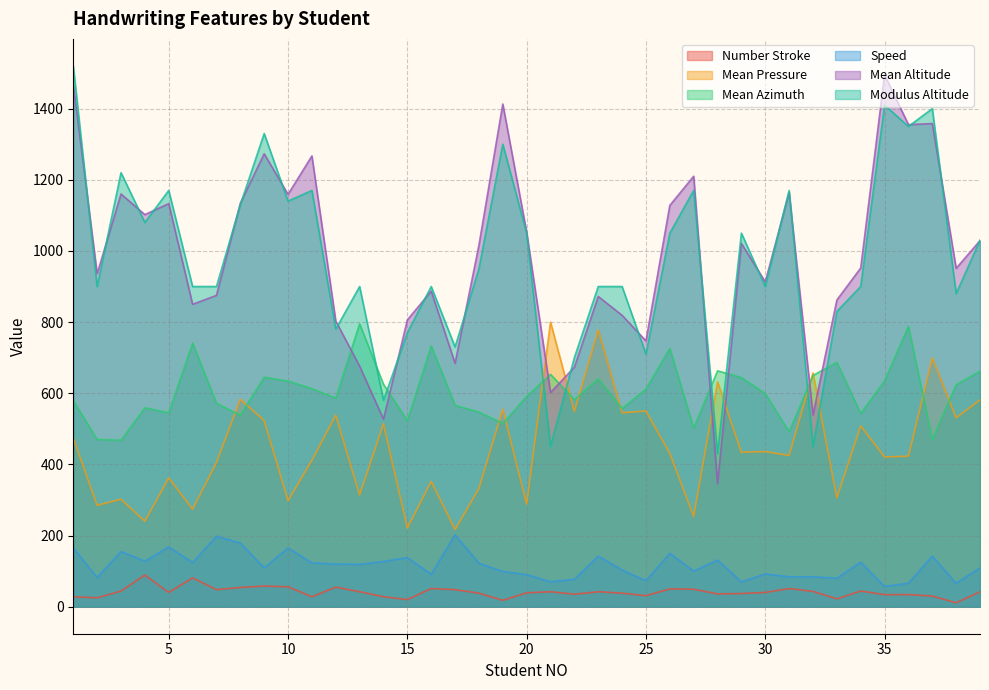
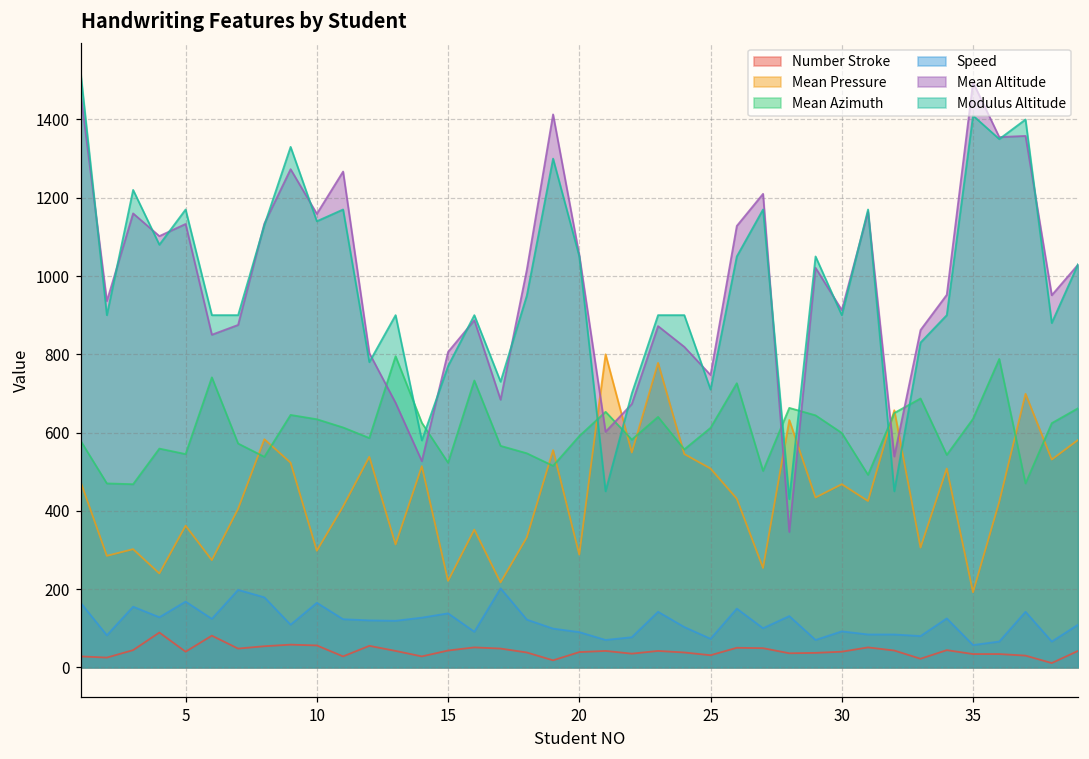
Number Stroke, 15: 20 -> 40
Mean Pressure, 25: 550 -> 510
Mean Pressure, 30: 440 -> 470
Mean Pressure, 35: 420 -> 190
